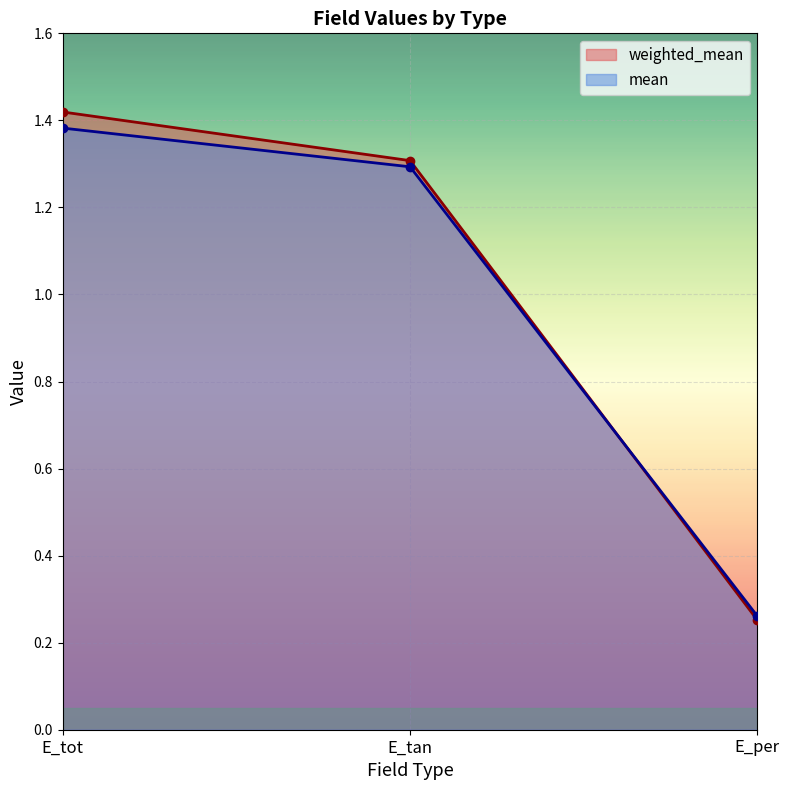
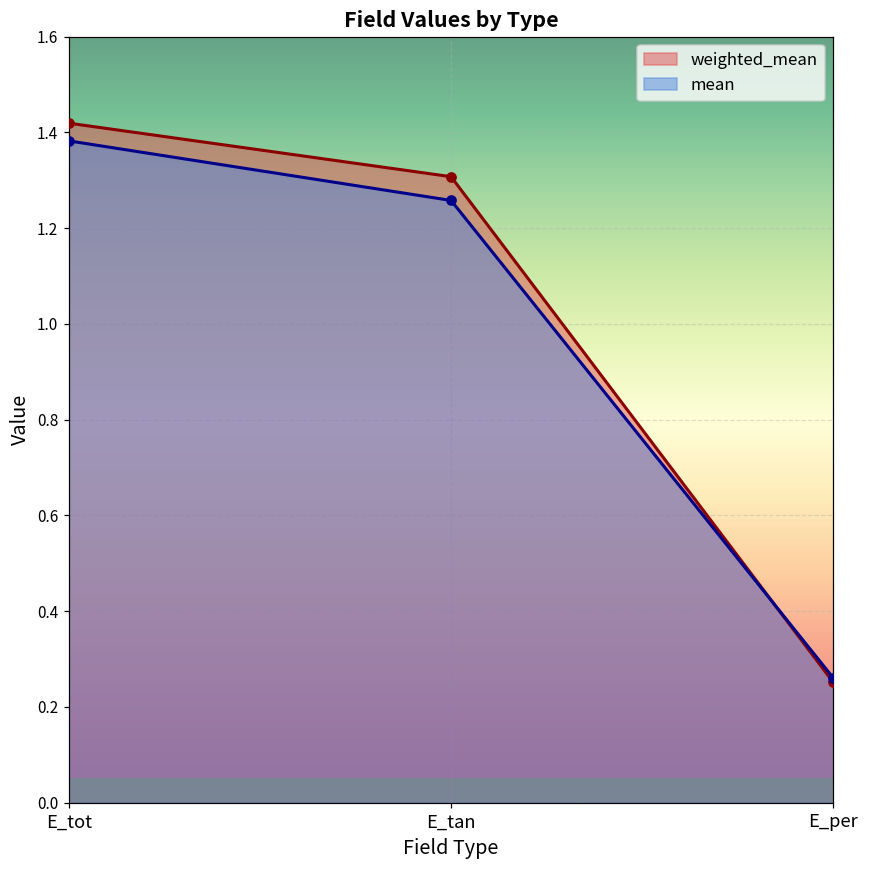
mean, E_tan: 1.29 -> 1.26
